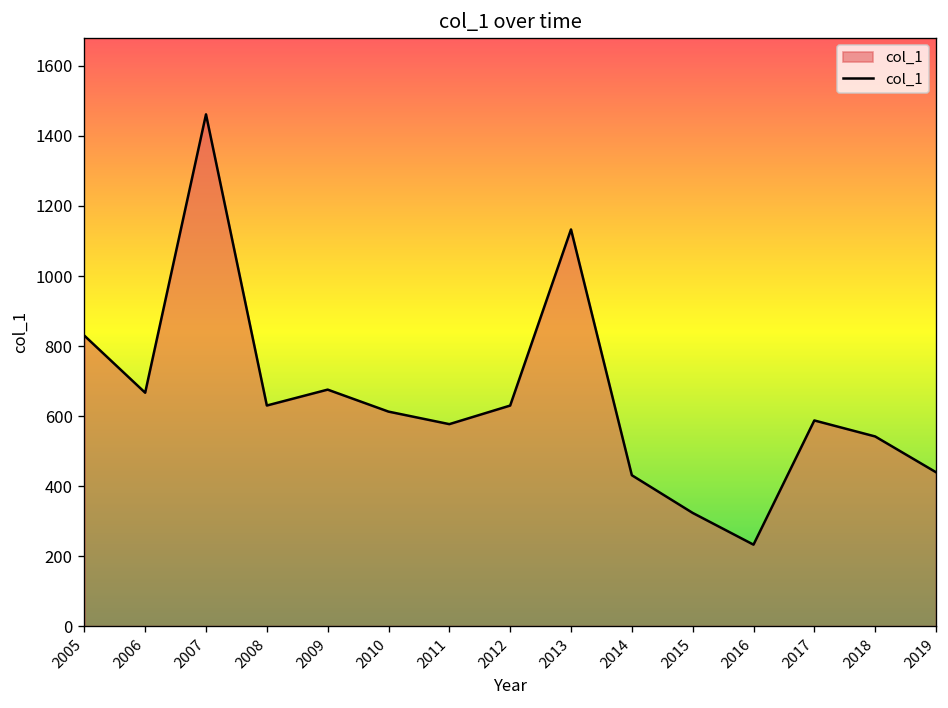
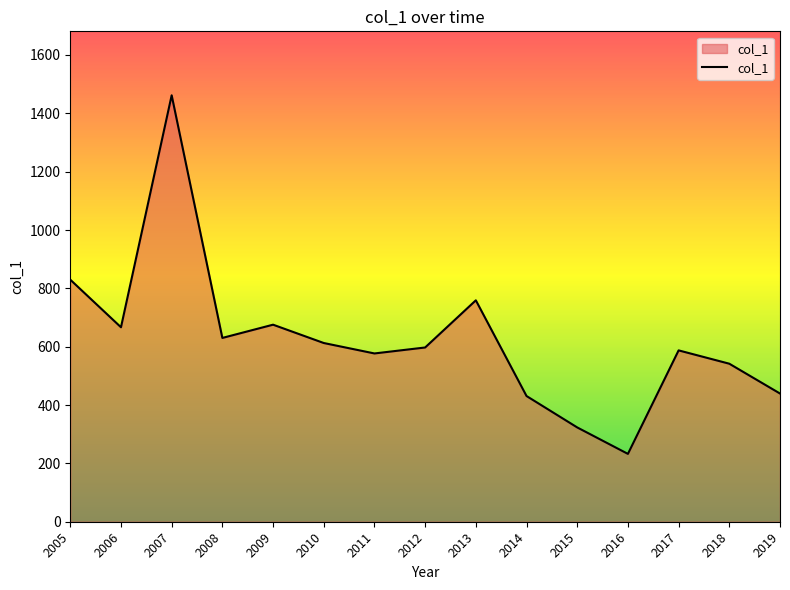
2012: 630 -> 600
2013: 1130 -> 760
